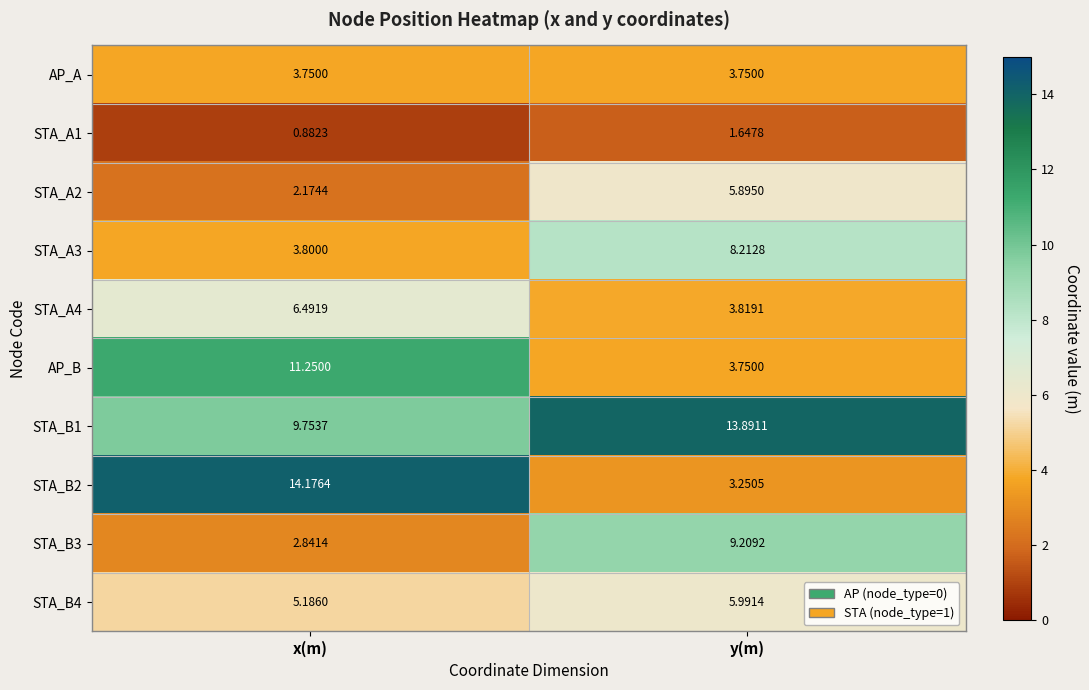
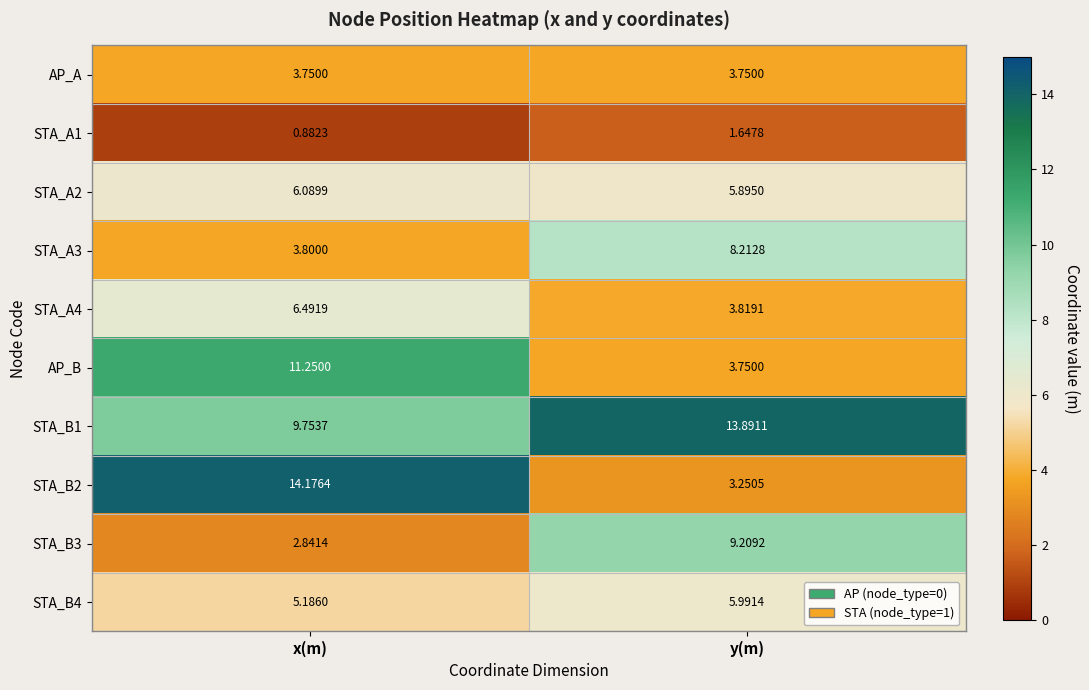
STA_A2, x(m): 2.1744 -> 6.0899
